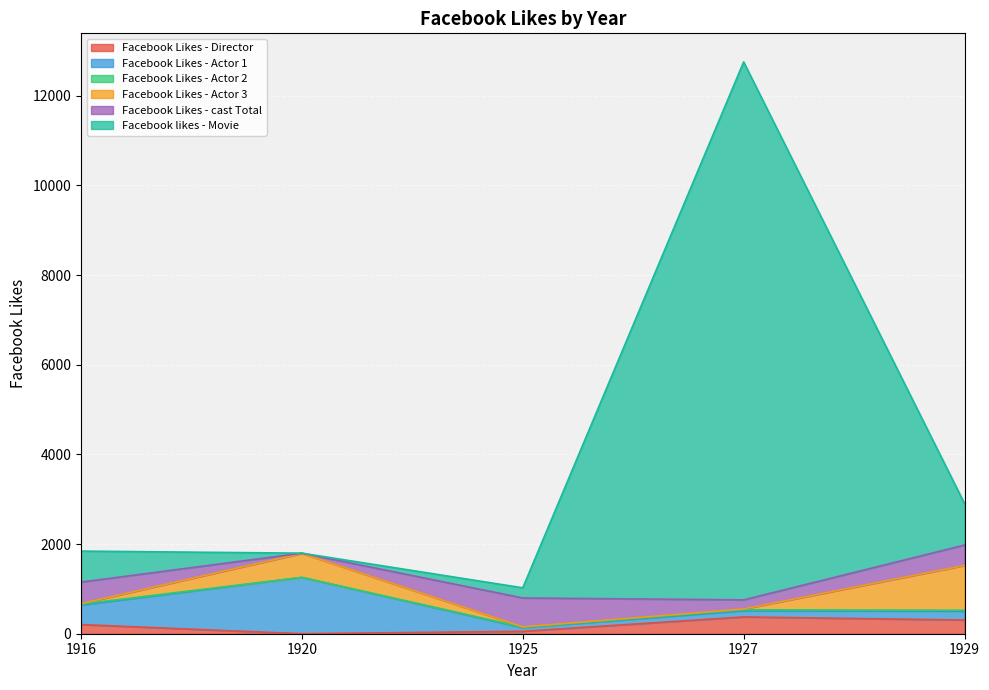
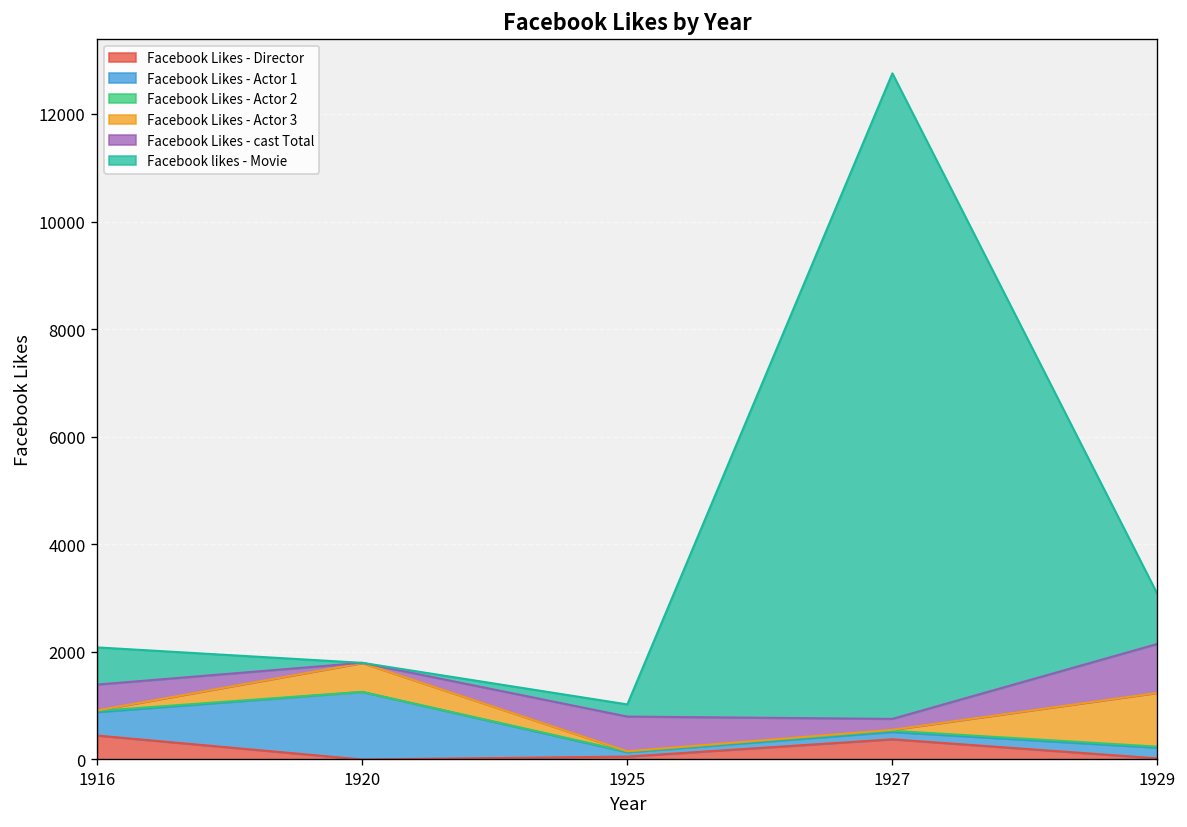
Facebook Likes - Director, 1916: 200 -> 400
Facebook Likes - Director, 1929: 300 -> 0
Facebook Likes - cast Total, 1929: 500 -> 900
